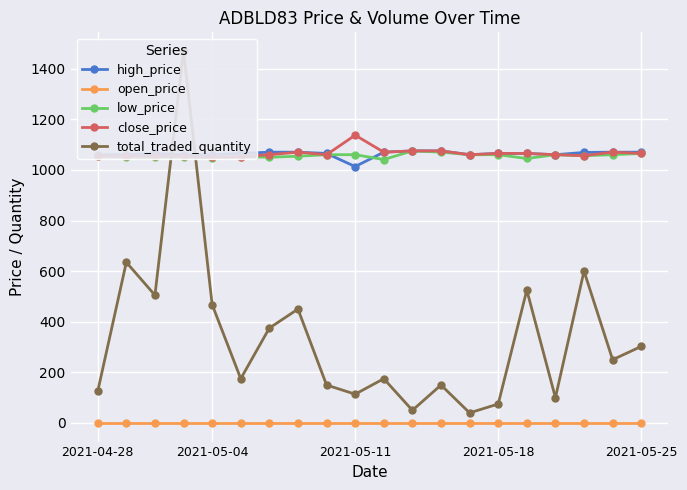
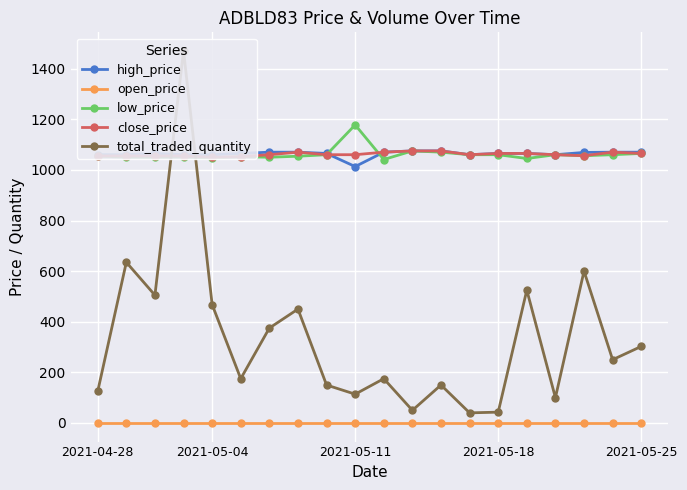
low_price, 2021-05-11: 1060 -> 1180
close_price, 2021-05-11: 1140 -> 1060
total_traded_quantity, 2021-05-18: 80 -> 40
